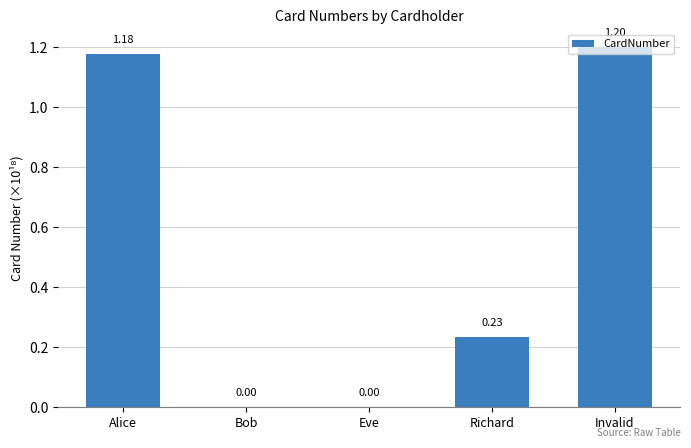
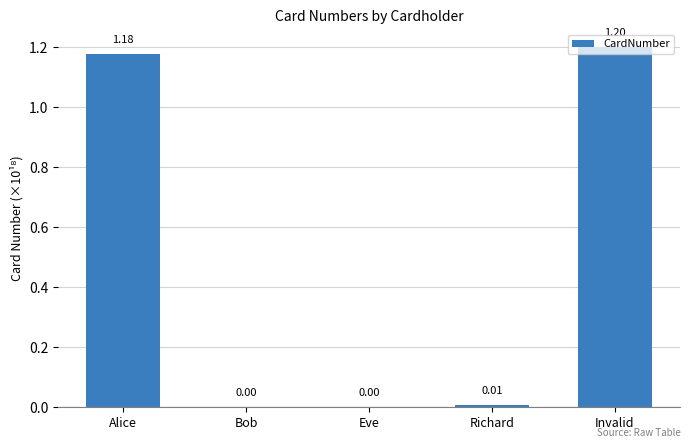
Richard: 0.23 -> 0.01
